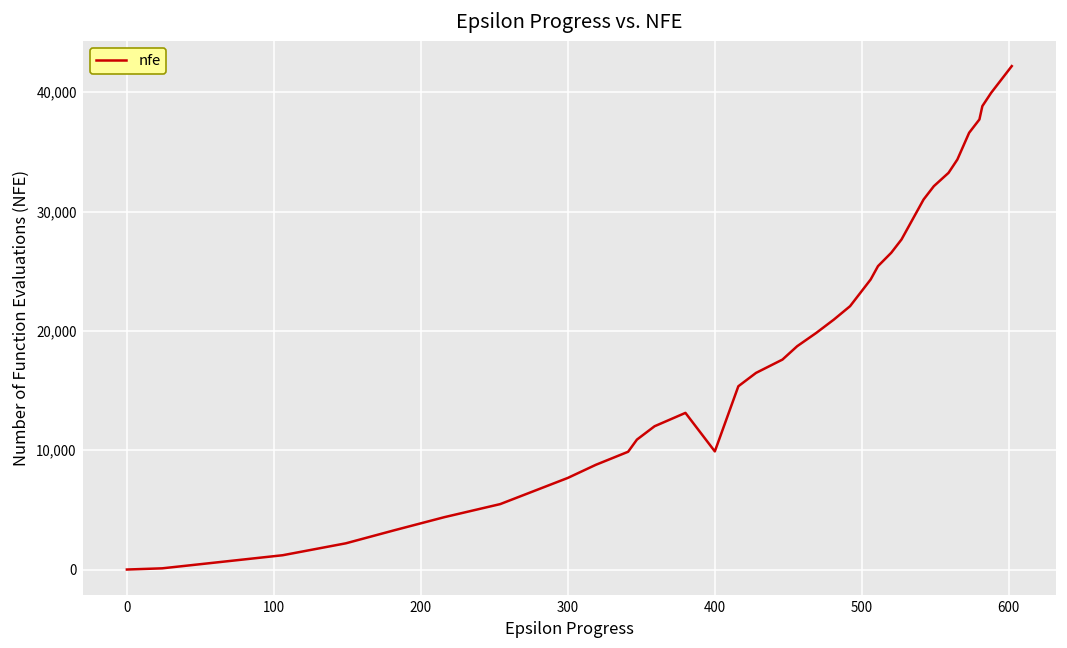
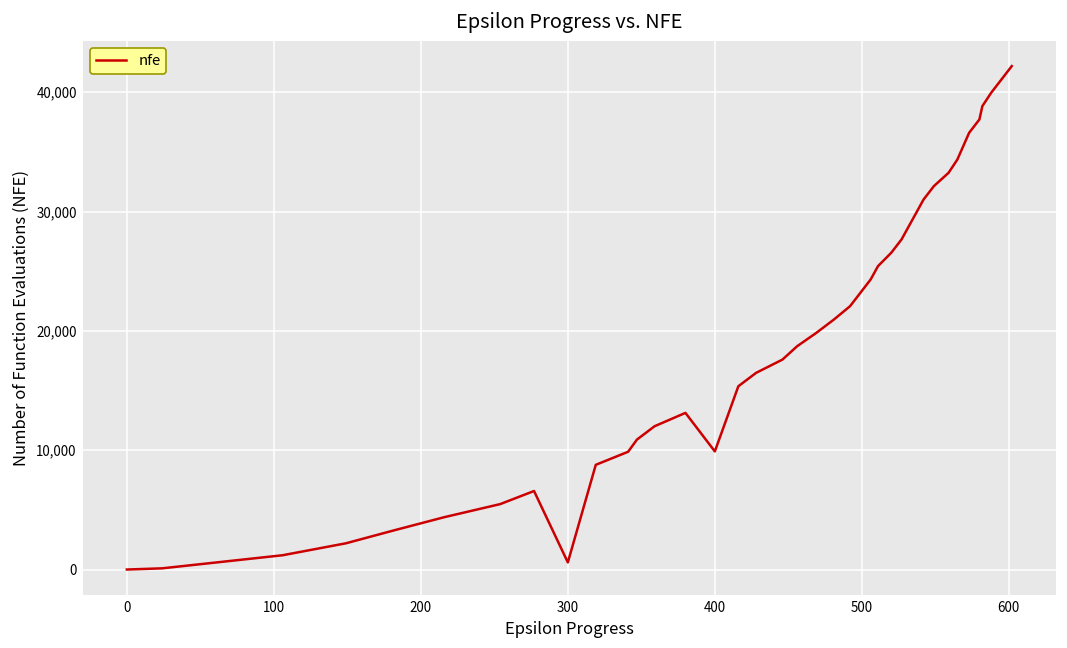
300: 8,000 -> 1,000
